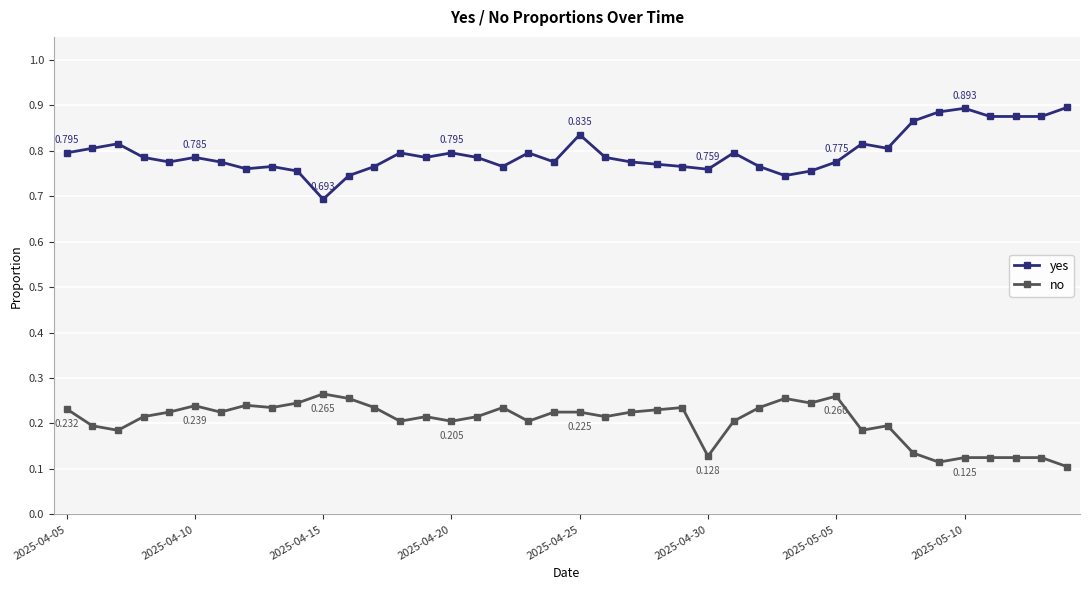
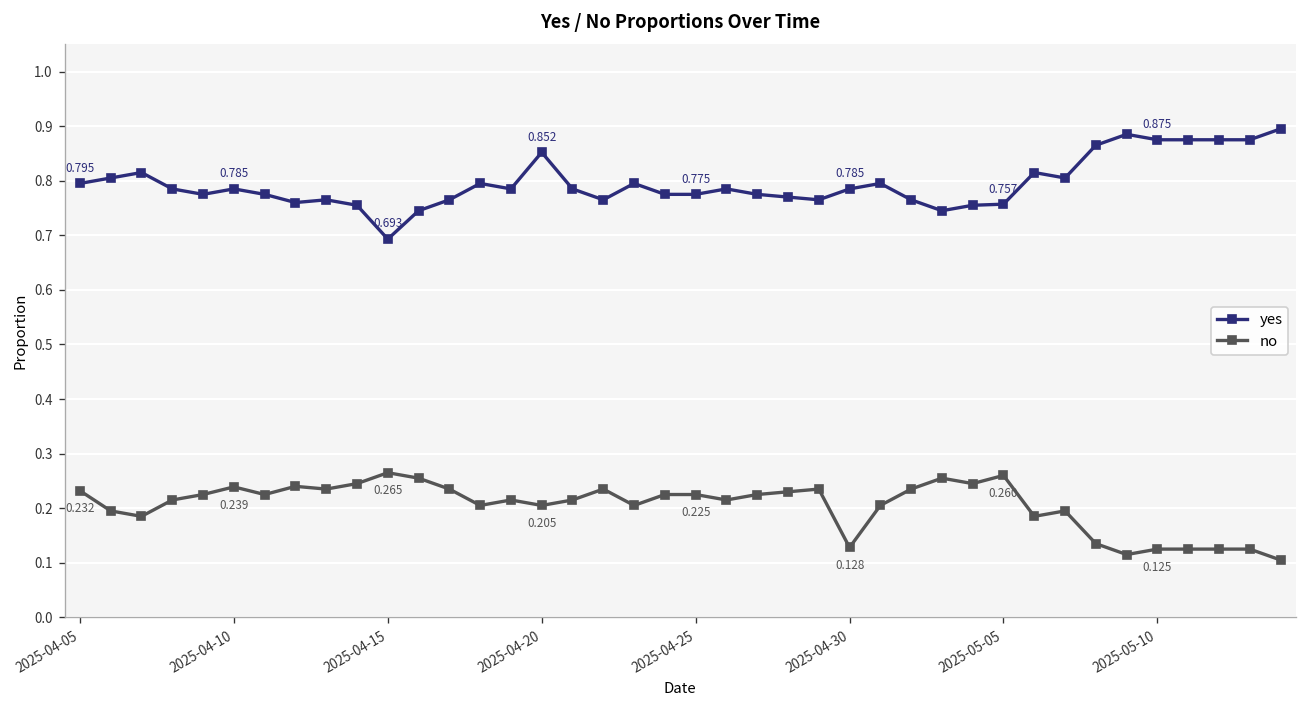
yes, 2025-04-20: 0.795 -> 0.852
yes, 2025-04-25: 0.835 -> 0.775
yes, 2025-04-30: 0.759 -> 0.785
yes, 2025-05-05: 0.775 -> 0.757
yes, 2025-05-10: 0.893 -> 0.875
